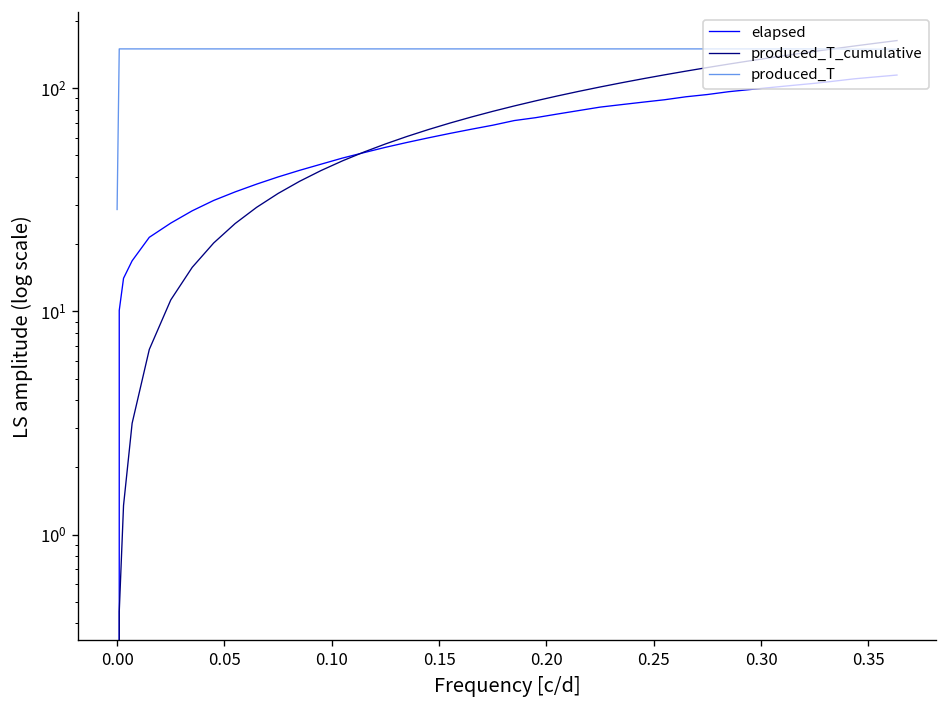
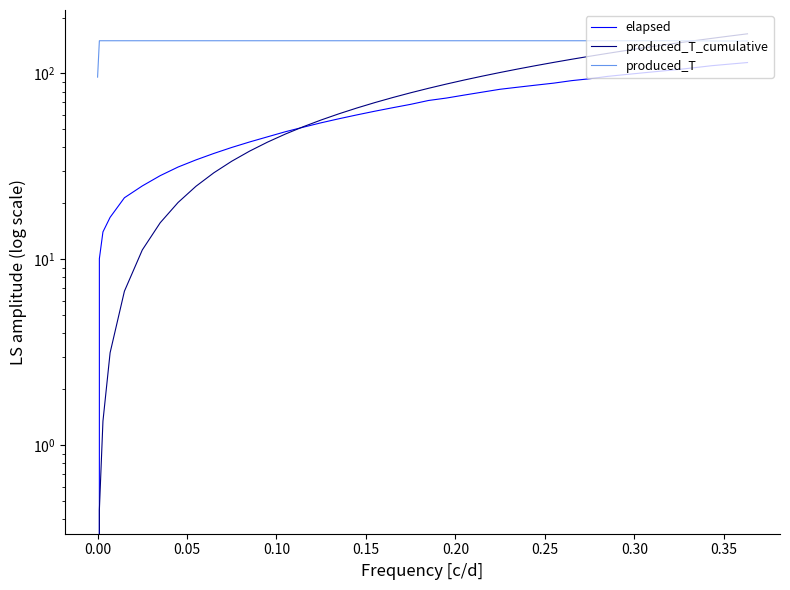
produced_T, 0.00: 29 -> 100
